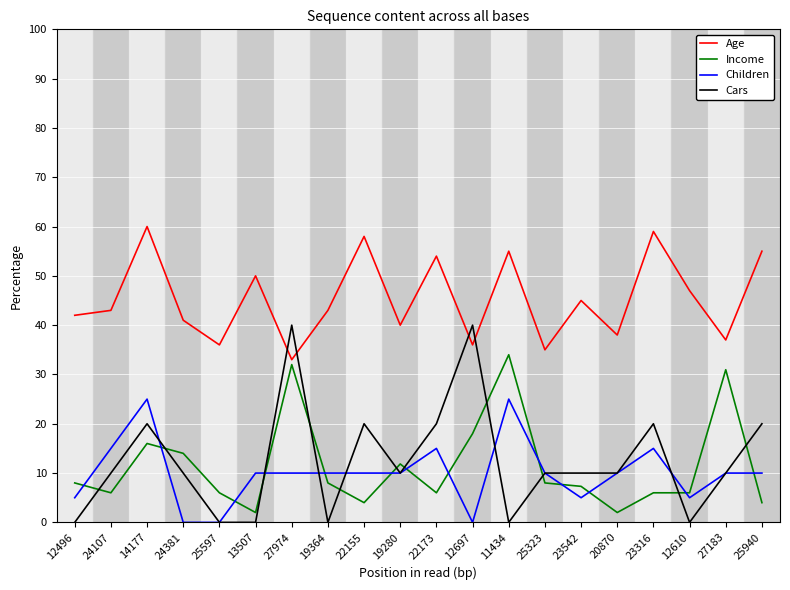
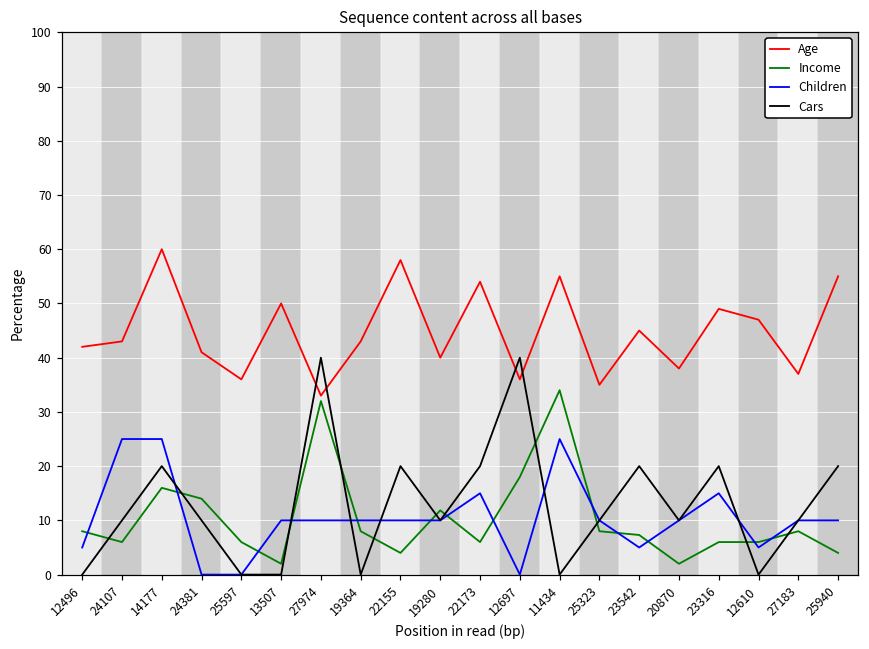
Children, 24107: 15 -> 25
Cars, 23542: 10 -> 20
Age, 23316: 59 -> 49
Income, 27183: 31 -> 8
